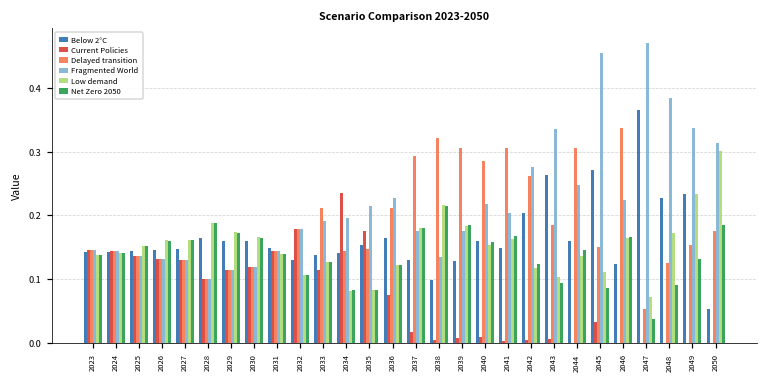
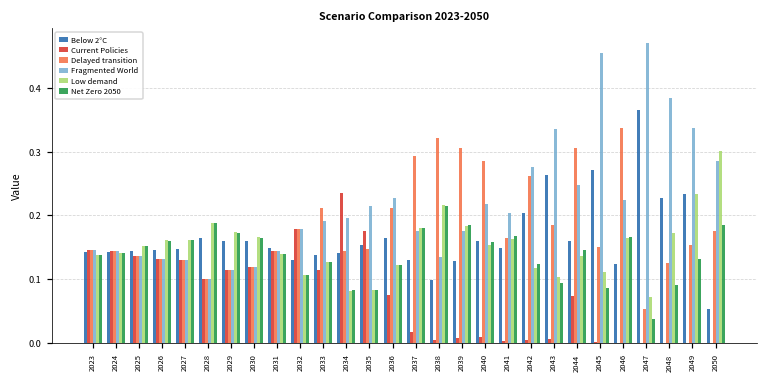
Delayed transition, 2041: 0.31 -> 0.16
Current Policies, 2044: 0.00 -> 0.07
Current Policies, 2045: 0.03 -> 0.00
Fragmented World, 2050: 0.31 -> 0.29
